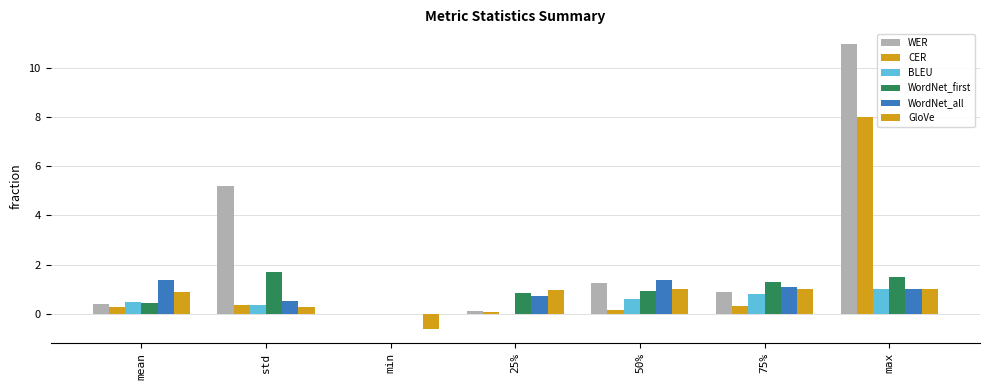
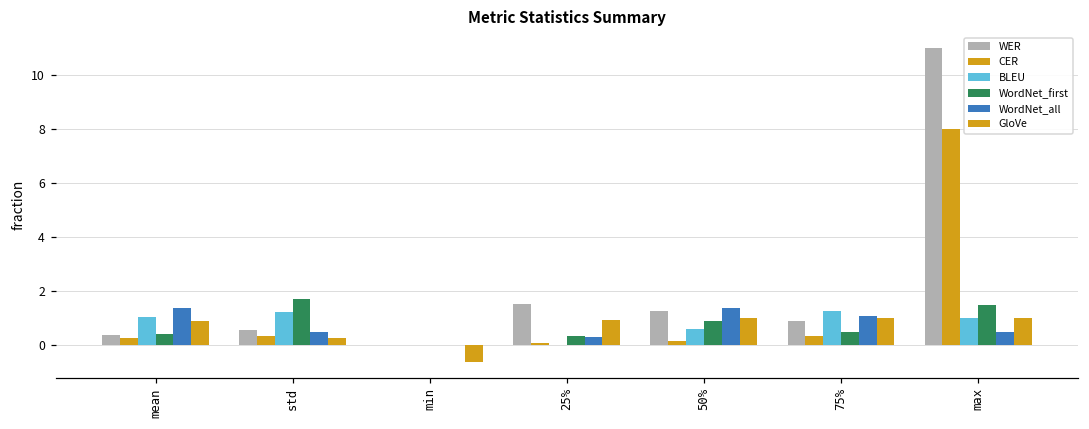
BLEU, mean: 0.5 -> 1.0
WER, std: 5.2 -> 0.6
BLEU, std: 0.4 -> 1.2
WER, 25%: 0.1 -> 1.5
WordNet_first, 25%: 0.8 -> 0.3
WordNet_all, 25%: 0.7 -> 0.3
BLEU, 75%: 0.8 -> 1.3
WordNet_first, 75%: 1.3 -> 0.5
WordNet_all, max: 1.0 -> 0.5
